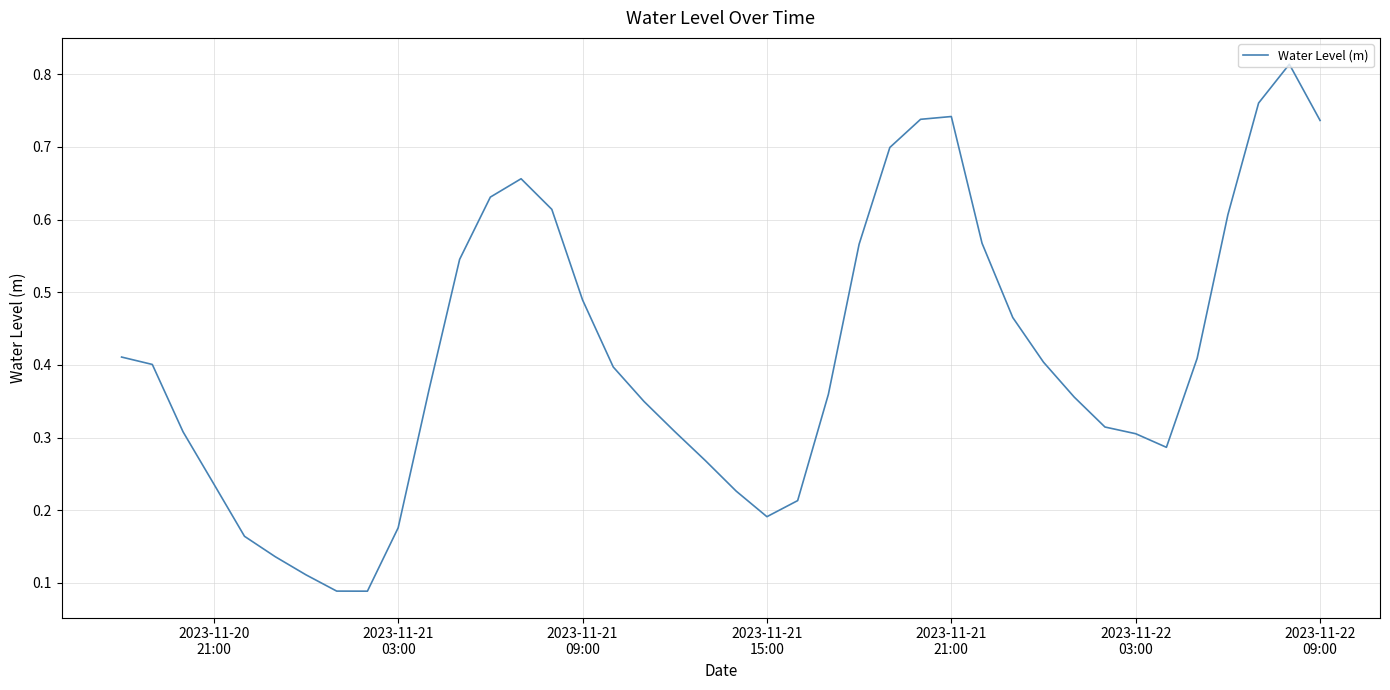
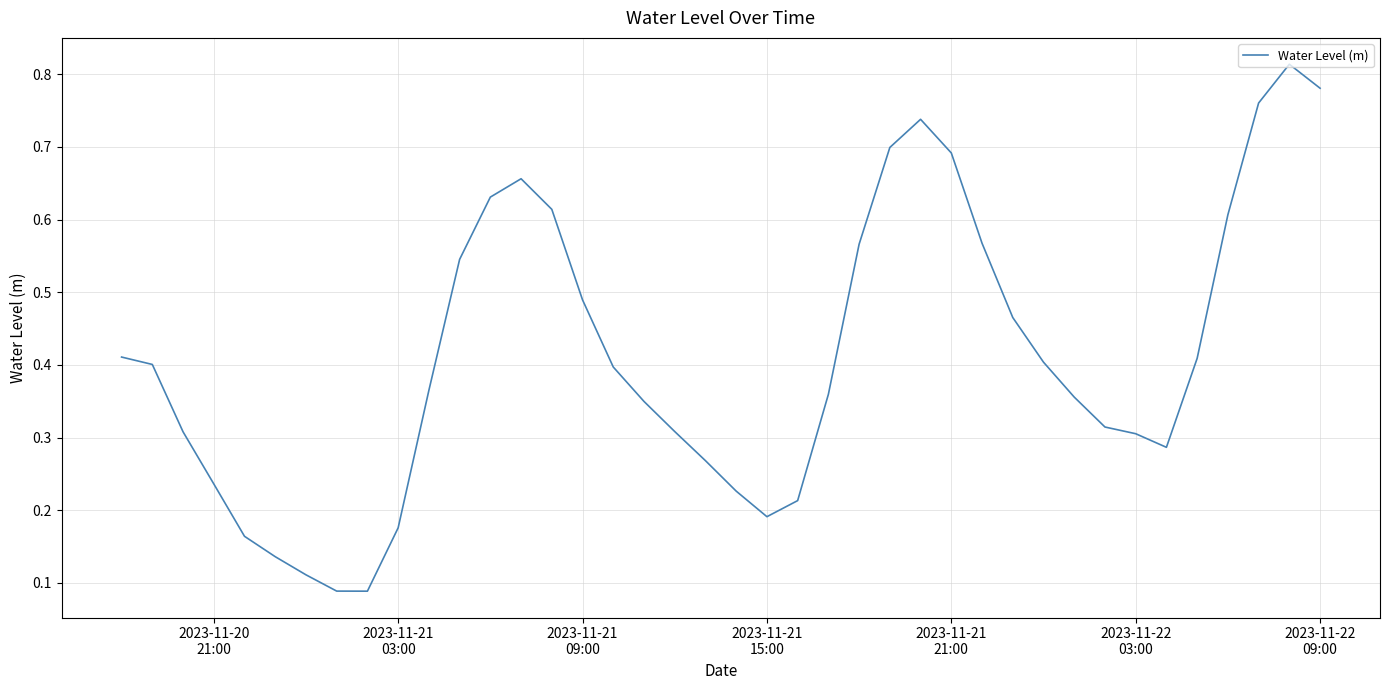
2023-11-21 21:00: 0.74 -> 0.69
2023-11-22 09:00: 0.74 -> 0.78
